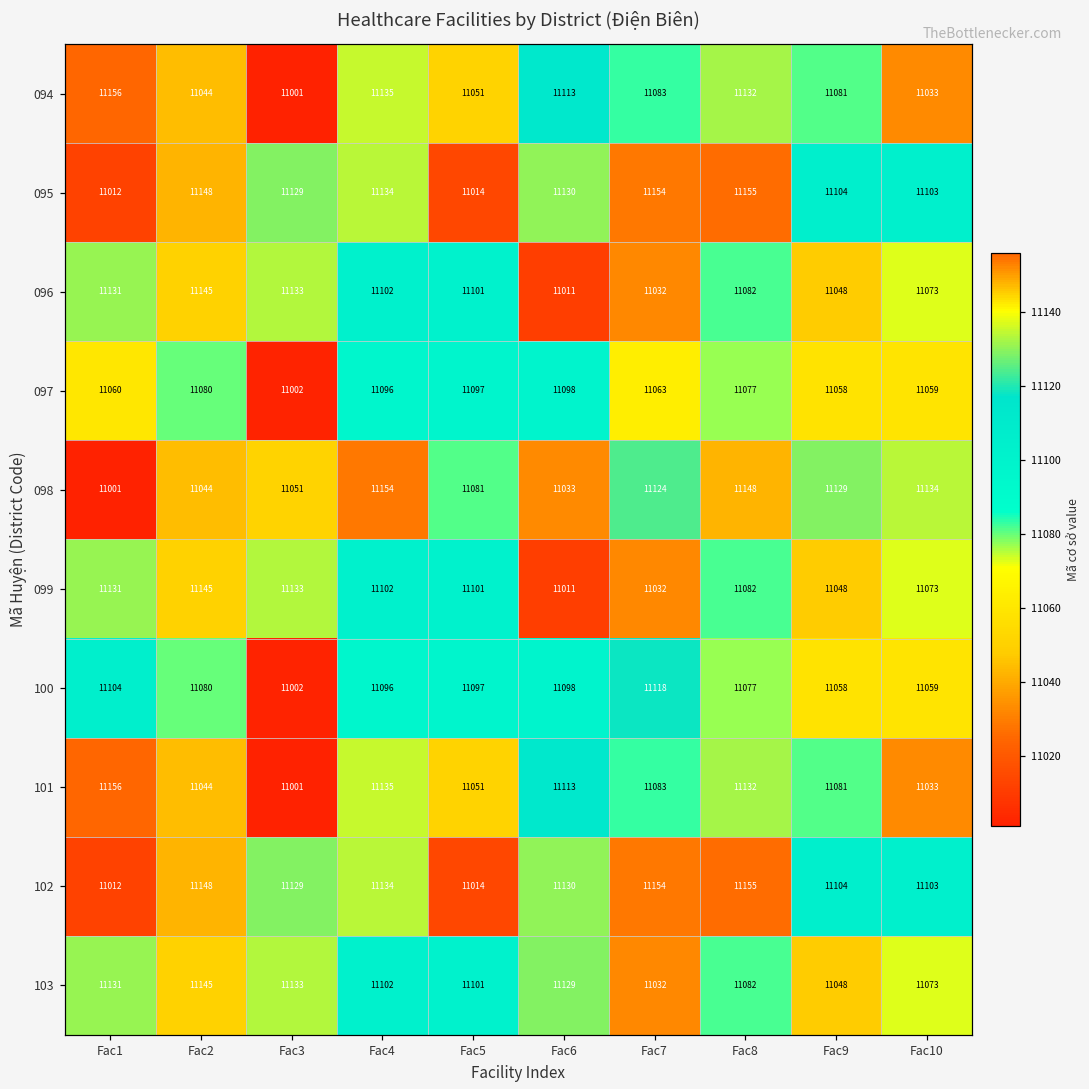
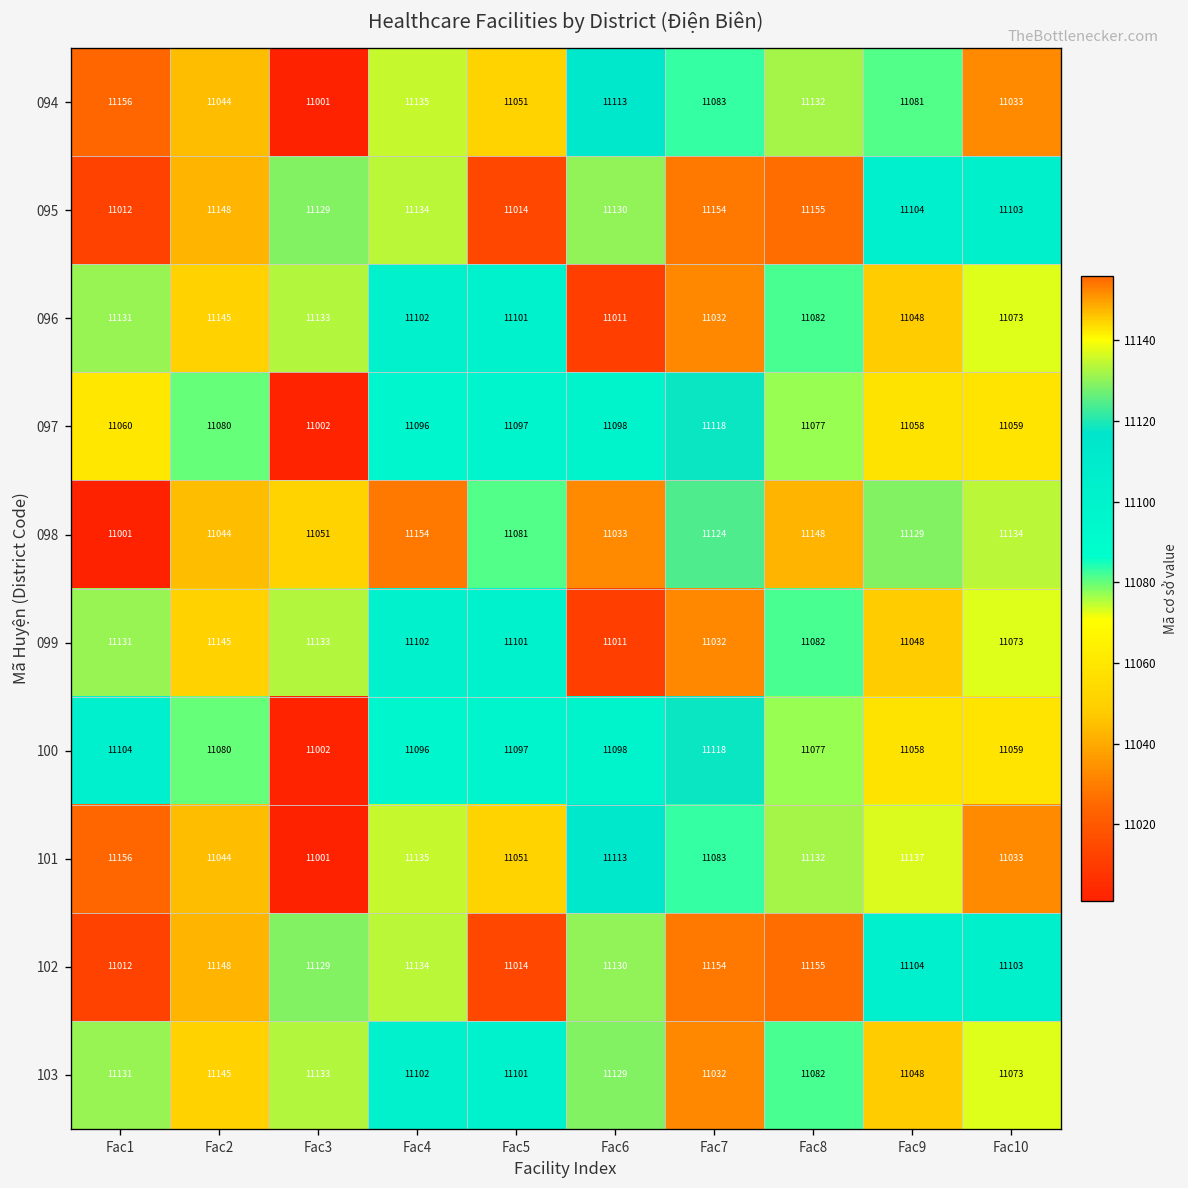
097, Fac7: 11063 -> 11118
101, Fac9: 11081 -> 11137
